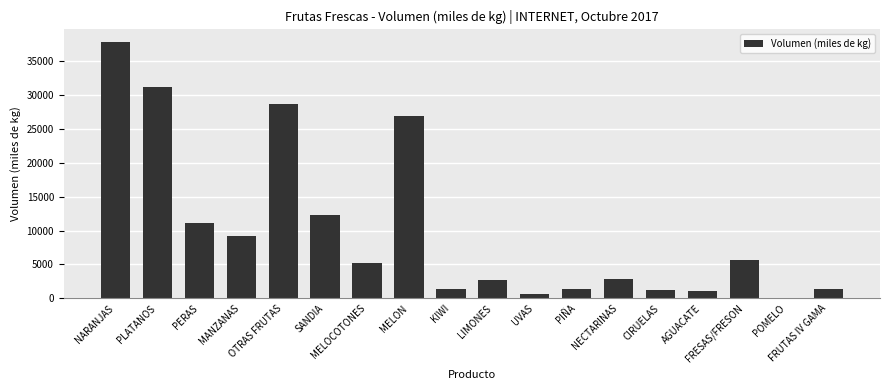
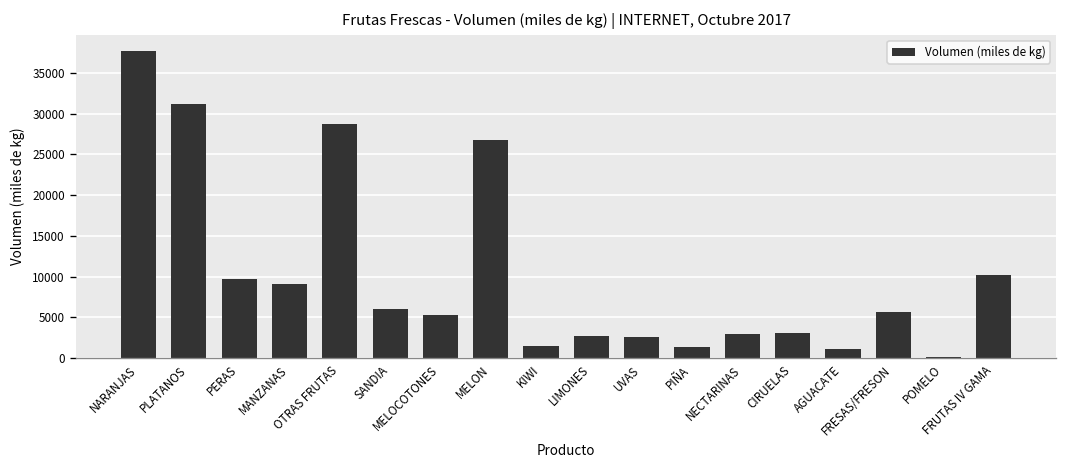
PERAS: 11000 -> 10000
SANDIA: 12000 -> 6000
UVAS: 1000 -> 3000
CIRUELAS: 1000 -> 3000
FRUTAS IV GAMA: 1000 -> 10000
